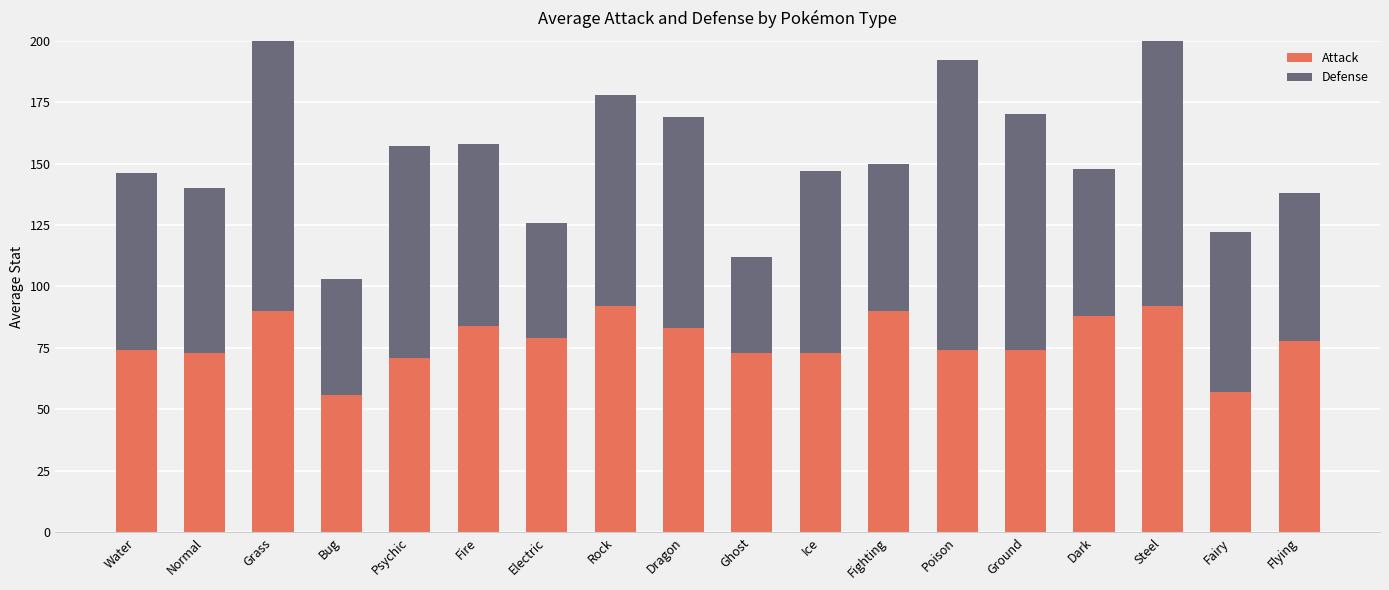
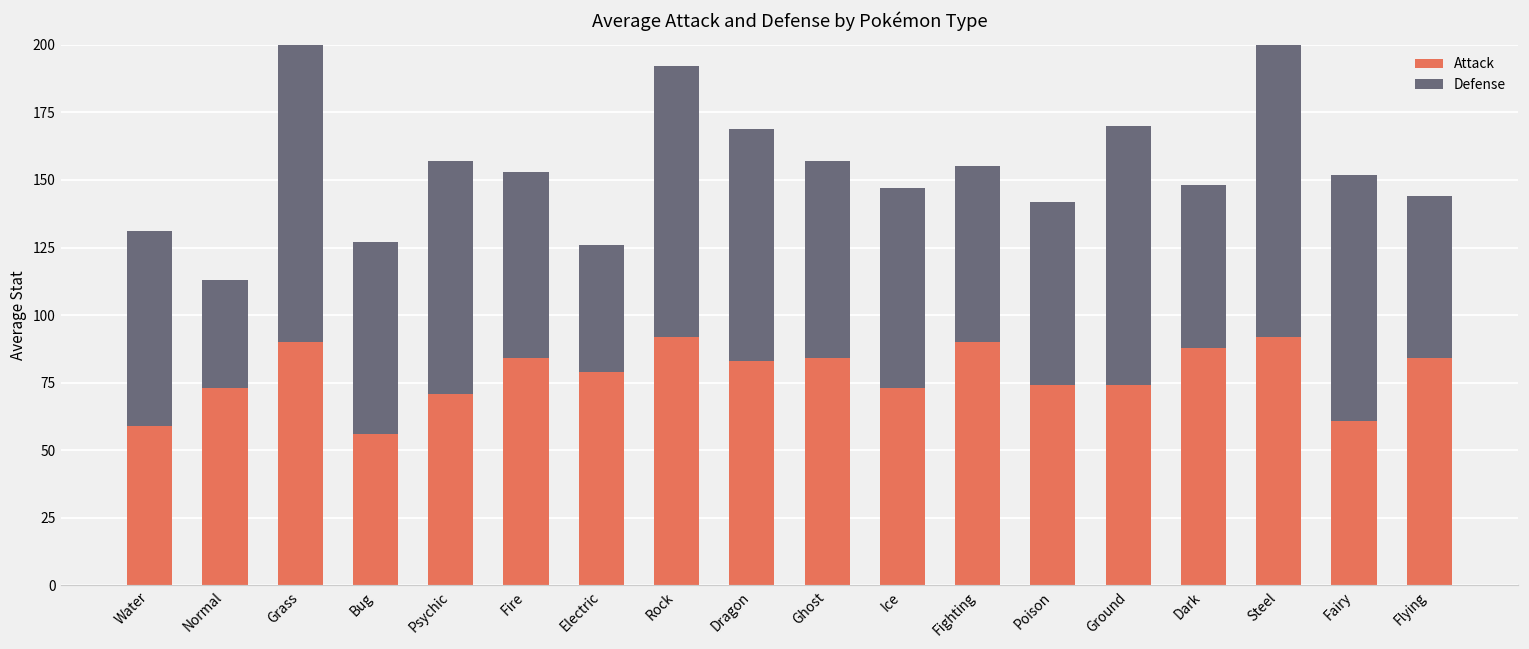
Attack, Water: 74 -> 59
Defense, Normal: 67 -> 40
Defense, Bug: 47 -> 71
Defense, Fire: 74 -> 69
Defense, Rock: 86 -> 100
Attack, Ghost: 73 -> 84
Defense, Ghost: 39 -> 73
Defense, Fighting: 60 -> 65
Defense, Poison: 118 -> 68
Attack, Fairy: 57 -> 61
Defense, Fairy: 65 -> 91
Attack, Flying: 78 -> 84
